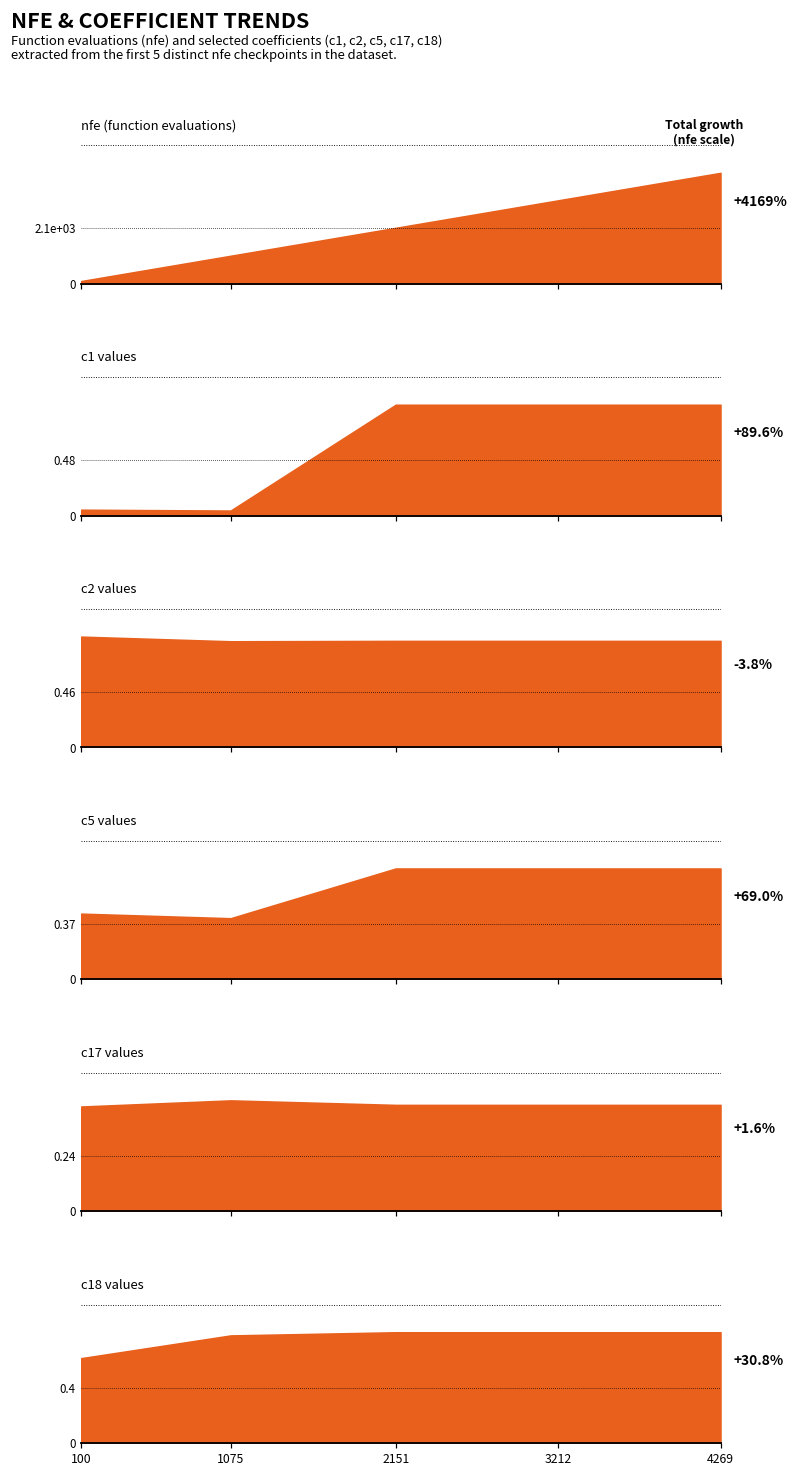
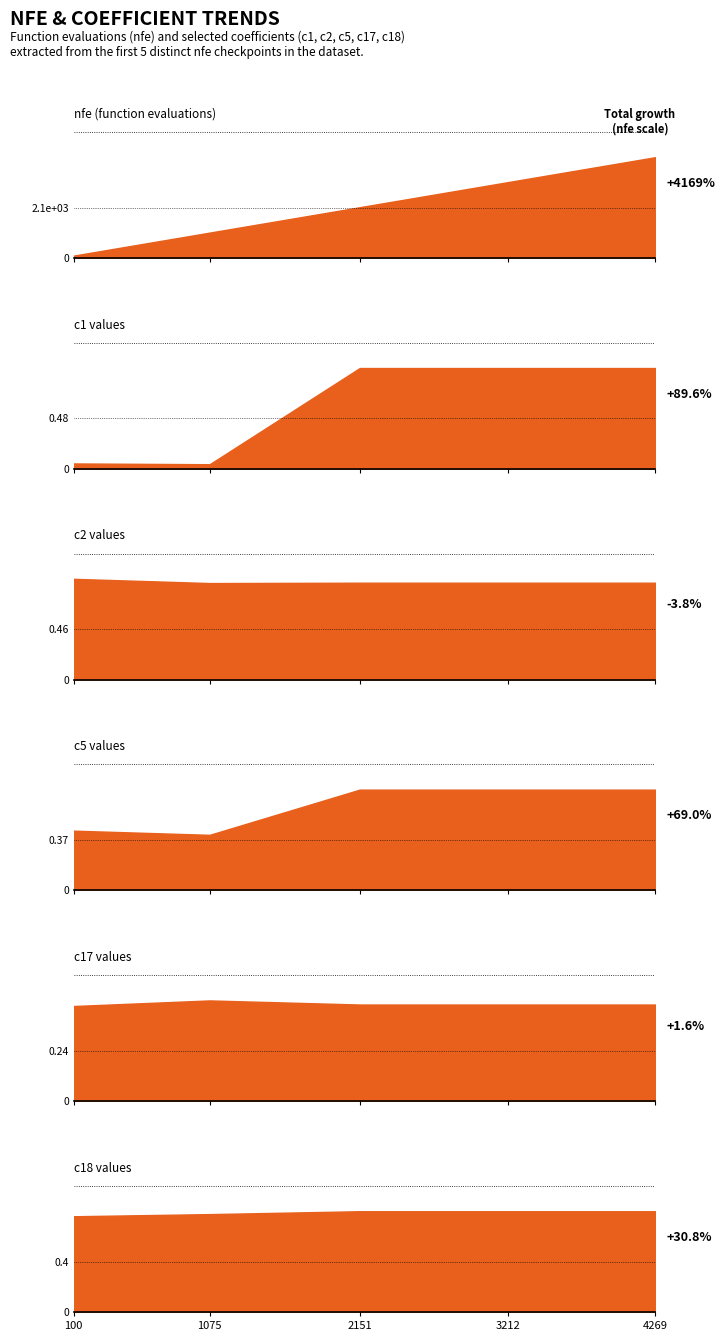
c18 values, 100: 0.61 -> 0.76
